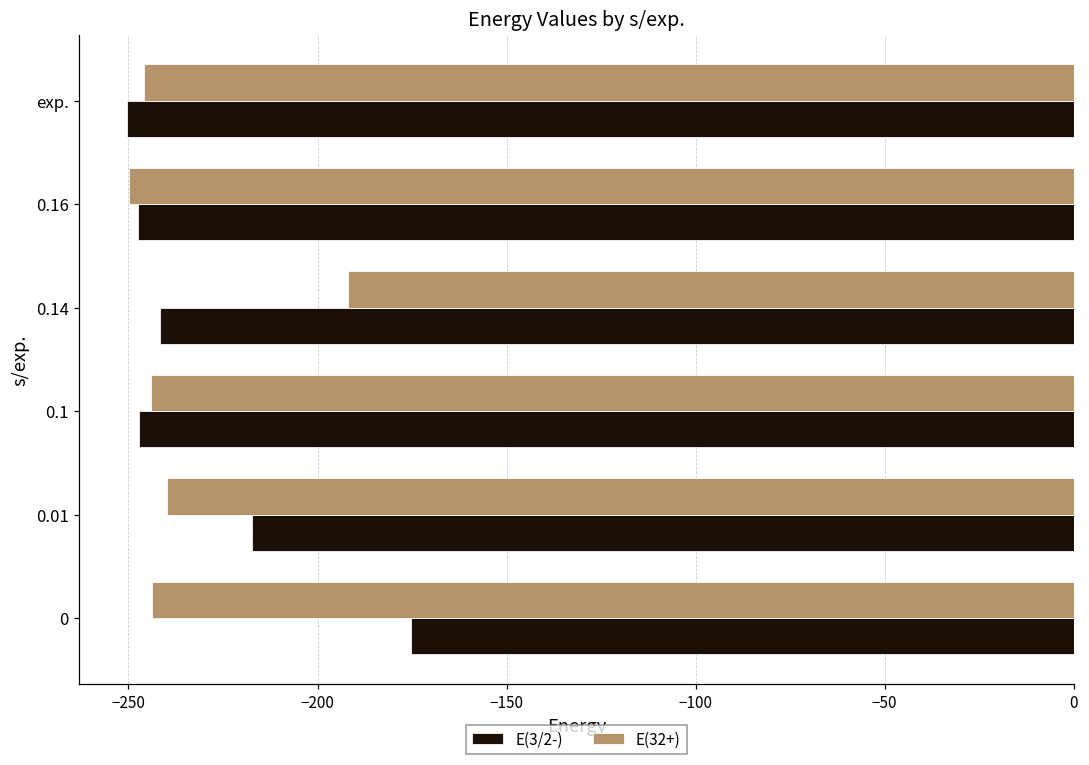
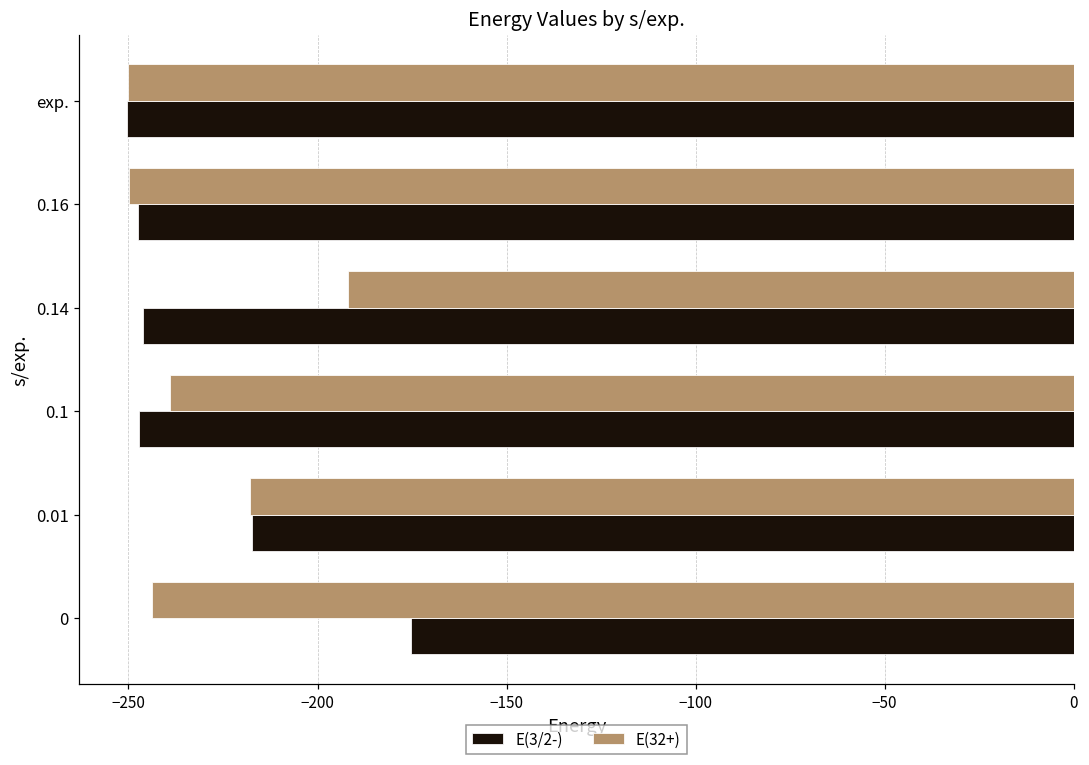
E(32+), exp.: -246 -> -250
E(3/2-), 0.14: -242 -> -246
E(32+), 0.1: -244 -> -239
E(32+), 0.01: -240 -> -218
